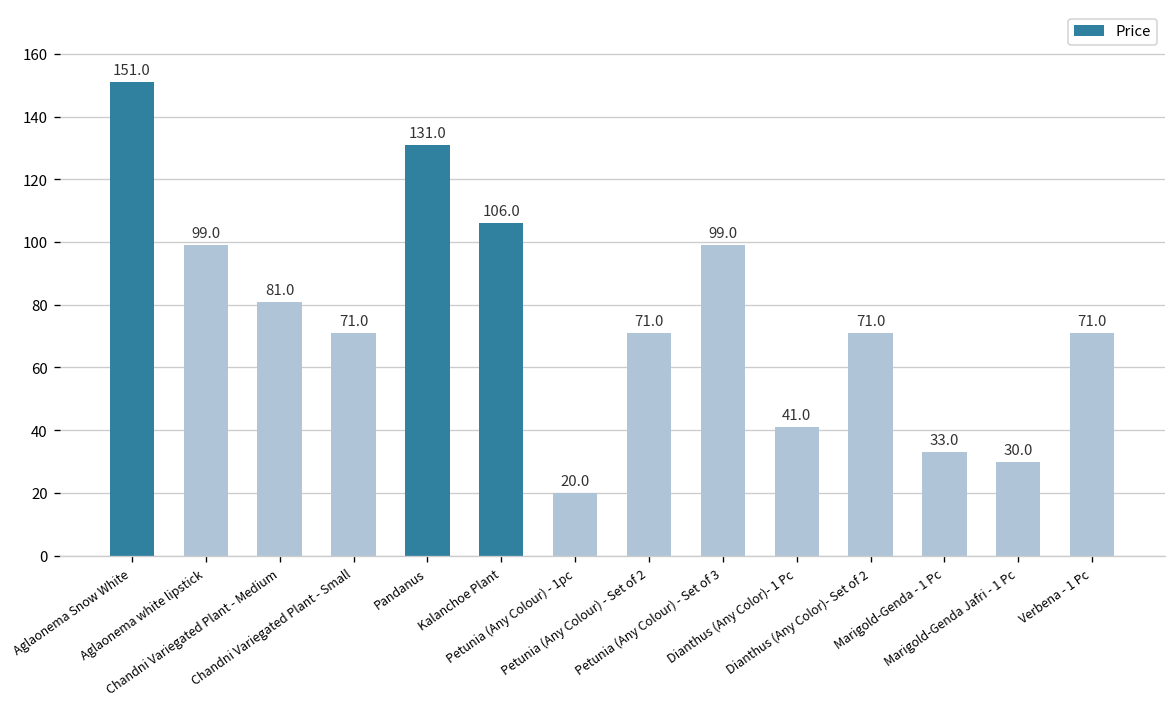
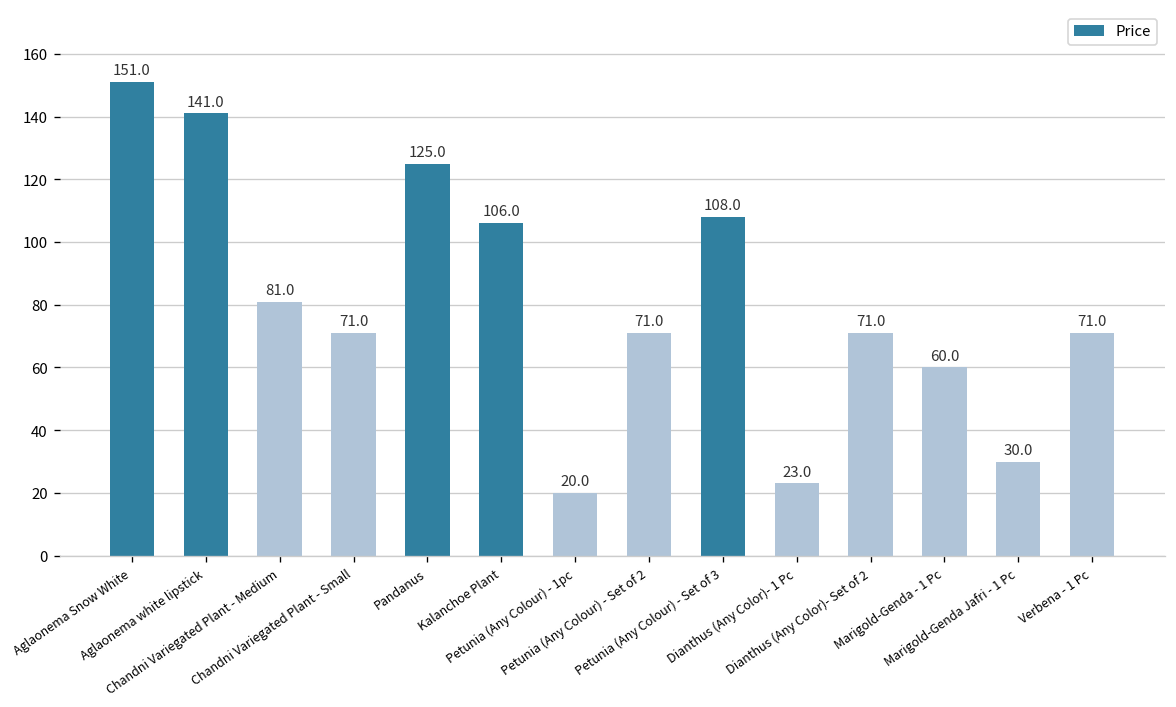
Aglaonema white lipstick: 99.0 -> 141.0
Pandanus: 131.0 -> 125.0
Petunia (Any Colour) - Set of 3: 99.0 -> 108.0
Dianthus (Any Color)- 1 Pc: 41.0 -> 23.0
Marigold-Genda - 1 Pc: 33.0 -> 60.0
